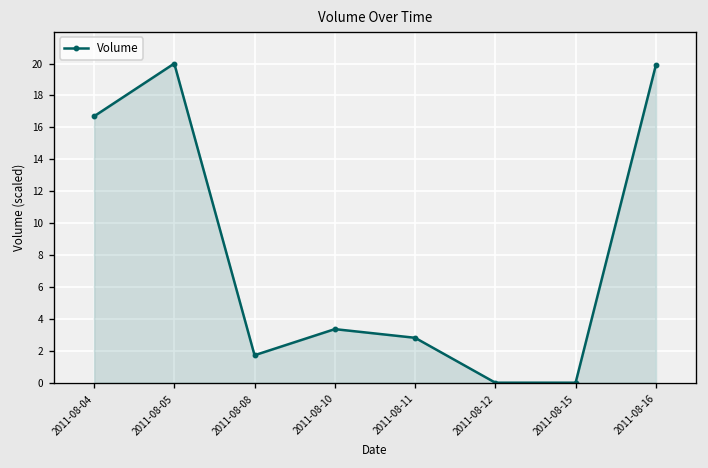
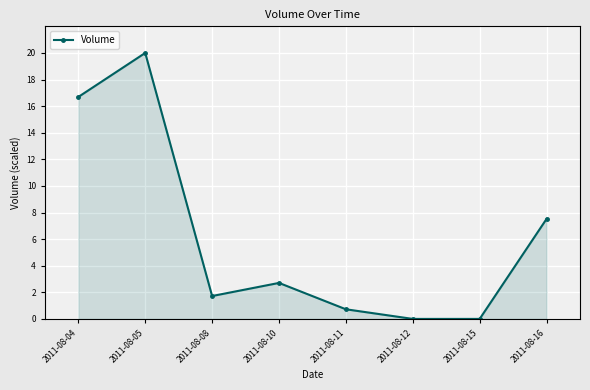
2011-08-10: 3.4 -> 2.7
2011-08-11: 2.8 -> 0.7
2011-08-16: 19.9 -> 7.5
